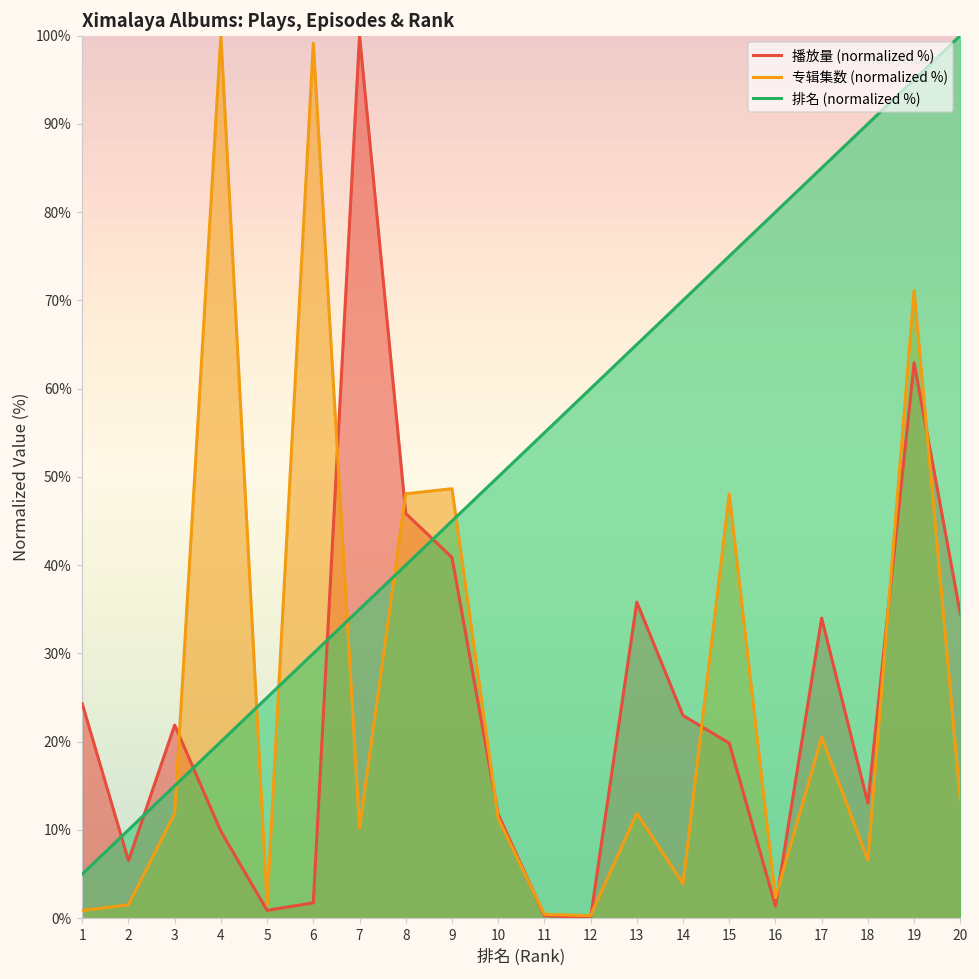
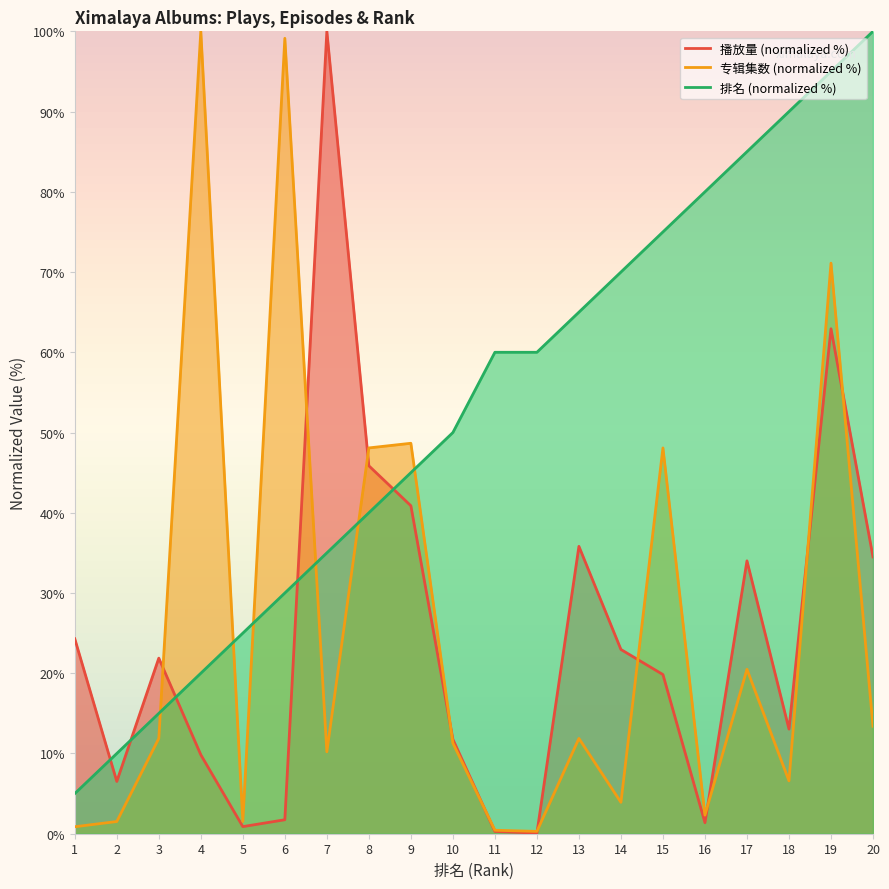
排名 (normalized %), 11: 55% -> 60%
